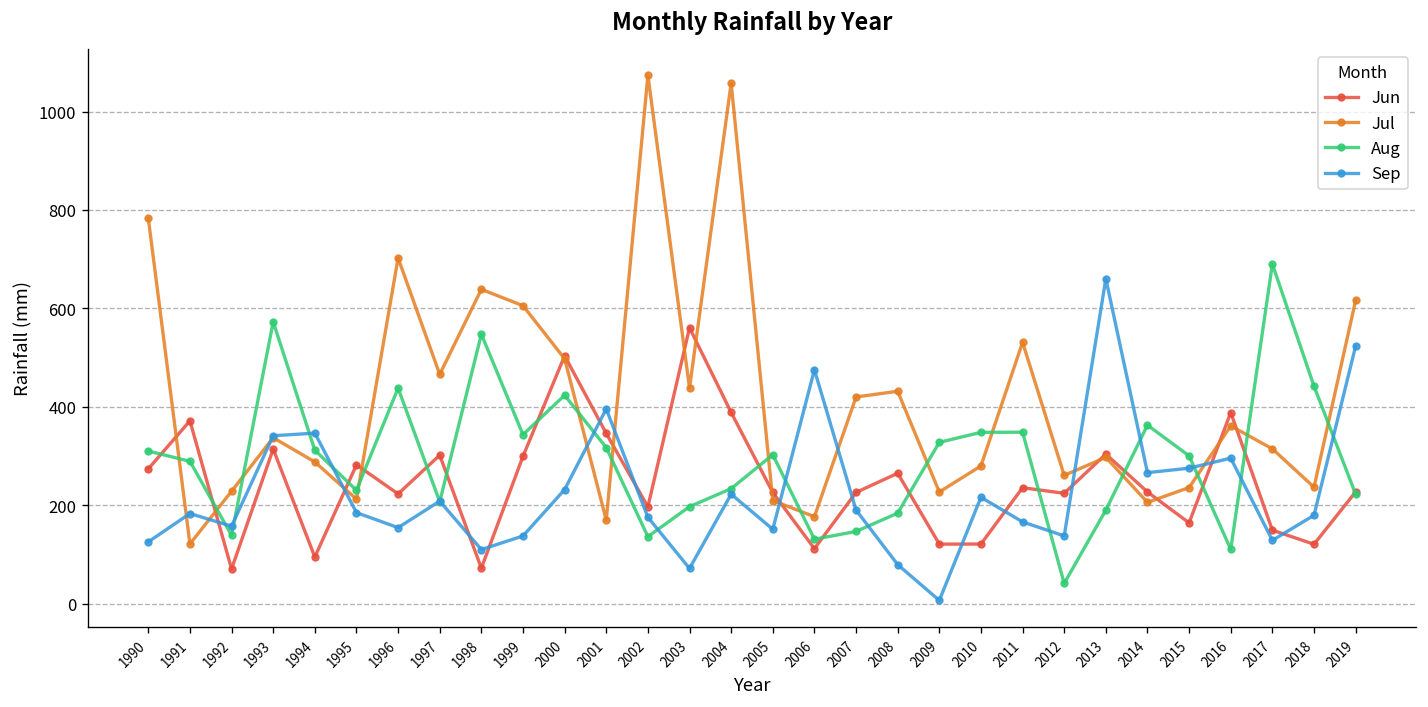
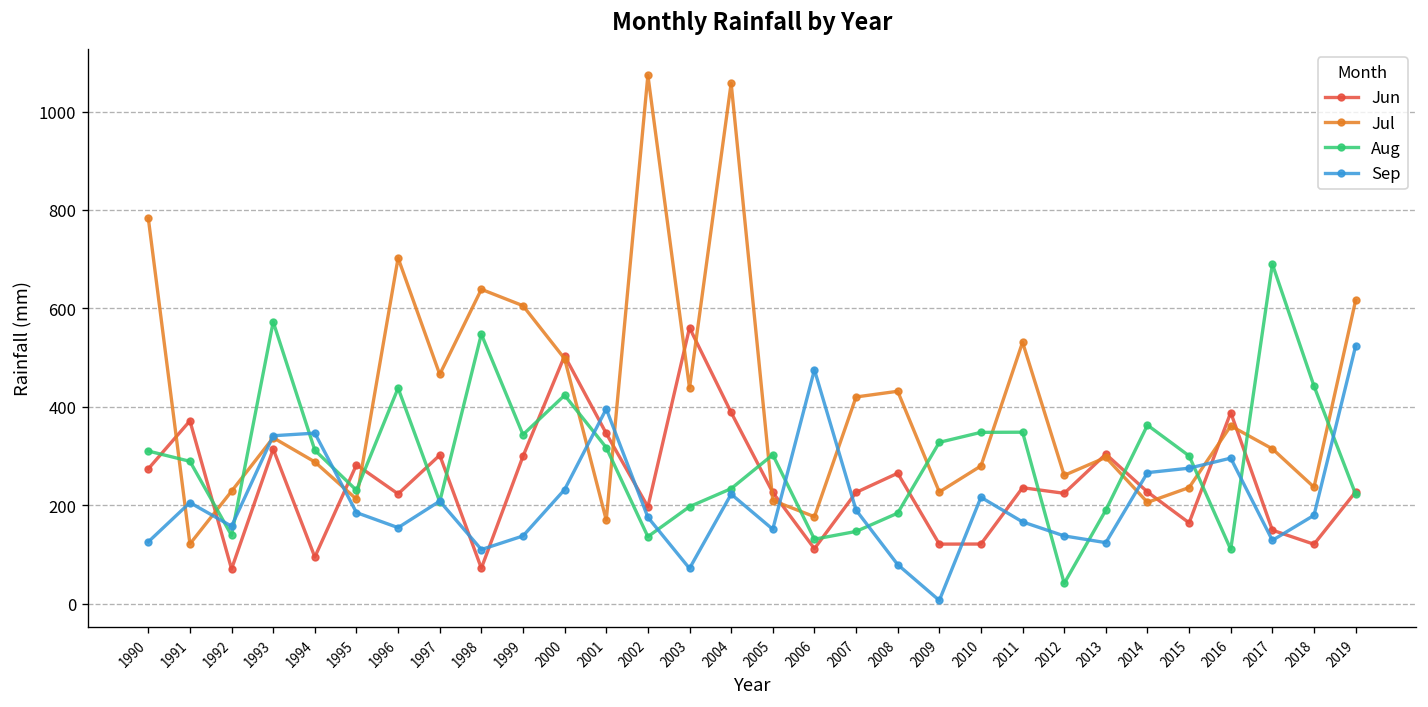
Sep, 1991: 180 -> 210
Sep, 2013: 660 -> 120
